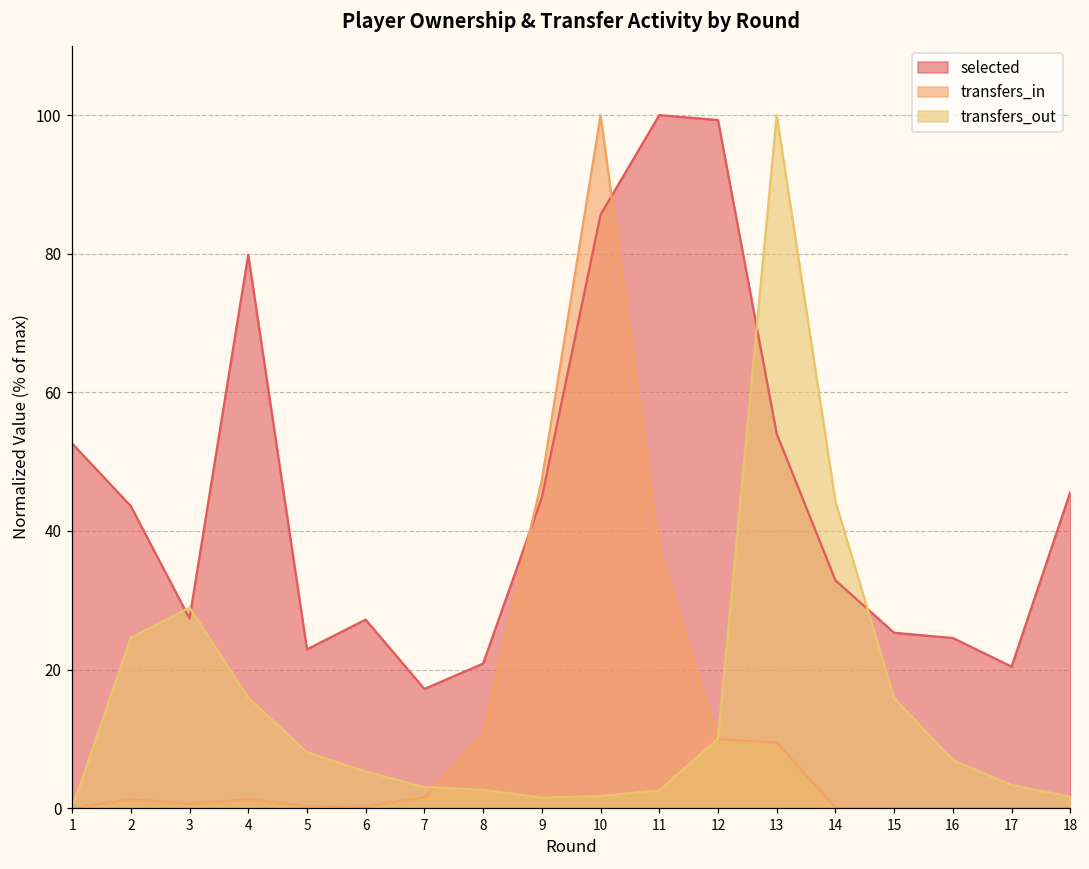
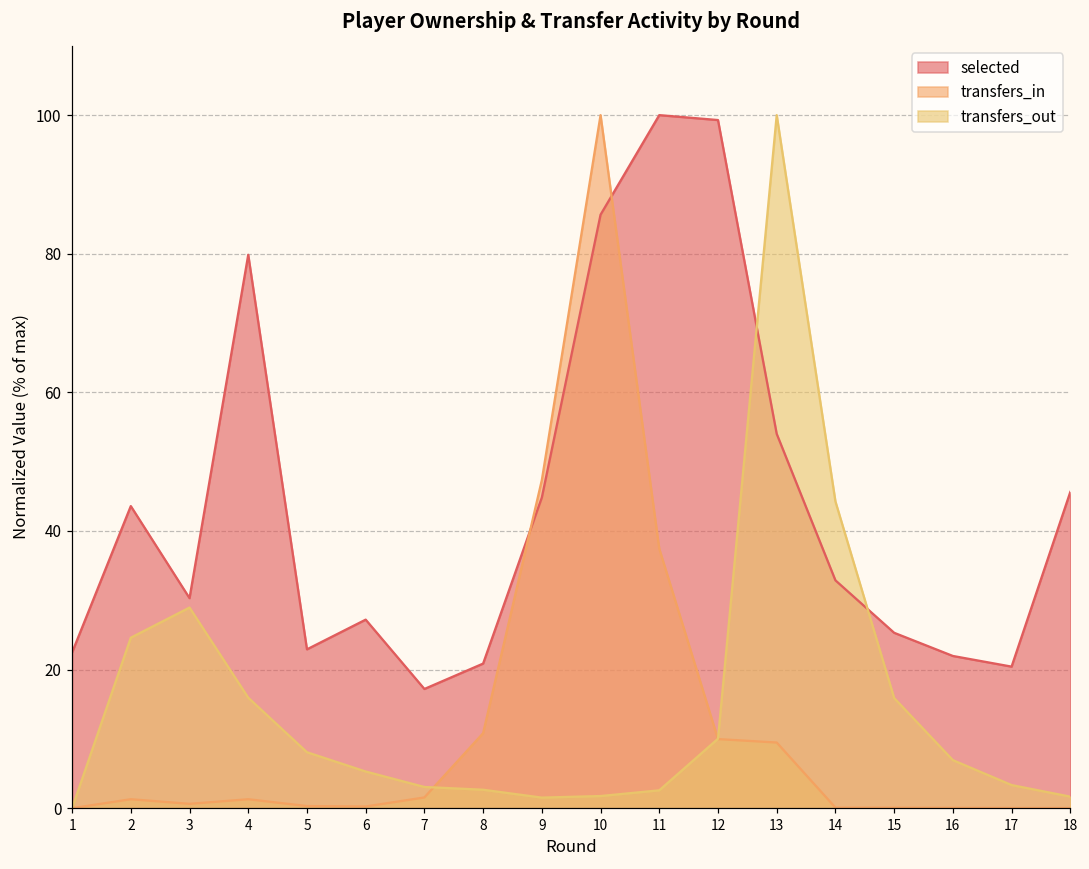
selected, 1: 53 -> 22
selected, 3: 27 -> 30
selected, 16: 25 -> 22
